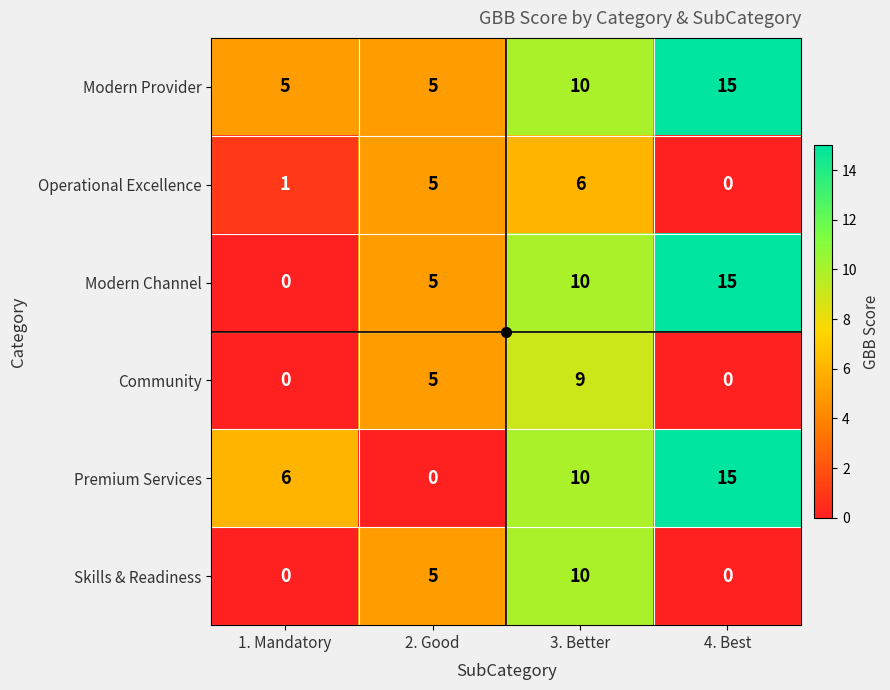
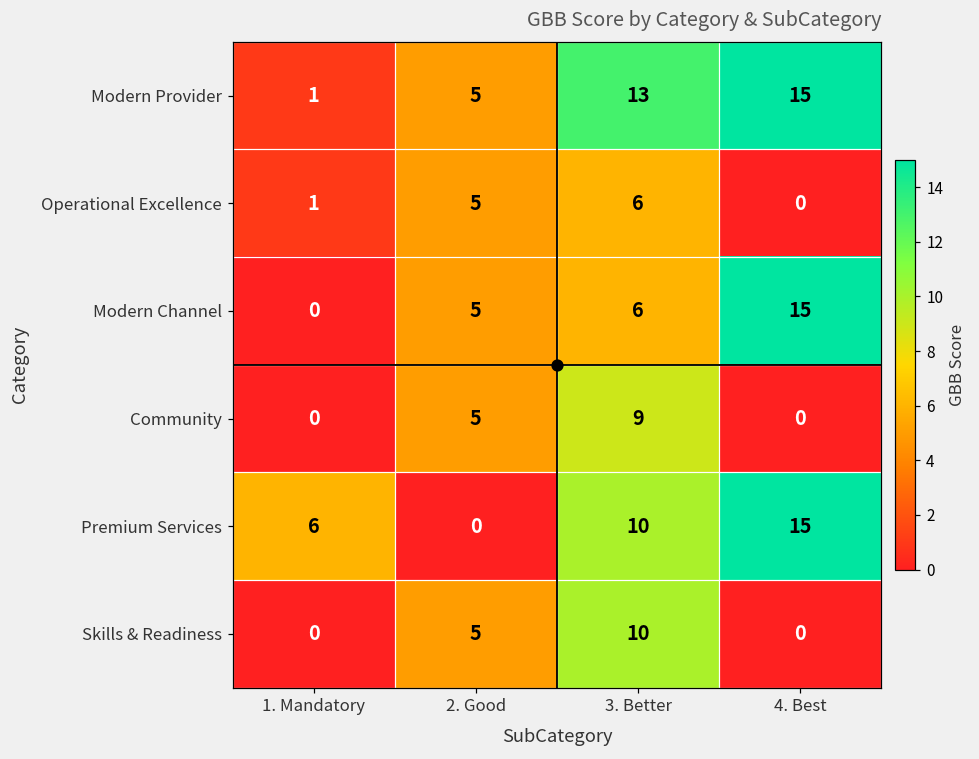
Modern Provider, 1. Mandatory: 5 -> 1
Modern Provider, 3. Better: 10 -> 13
Modern Channel, 3. Better: 10 -> 6
